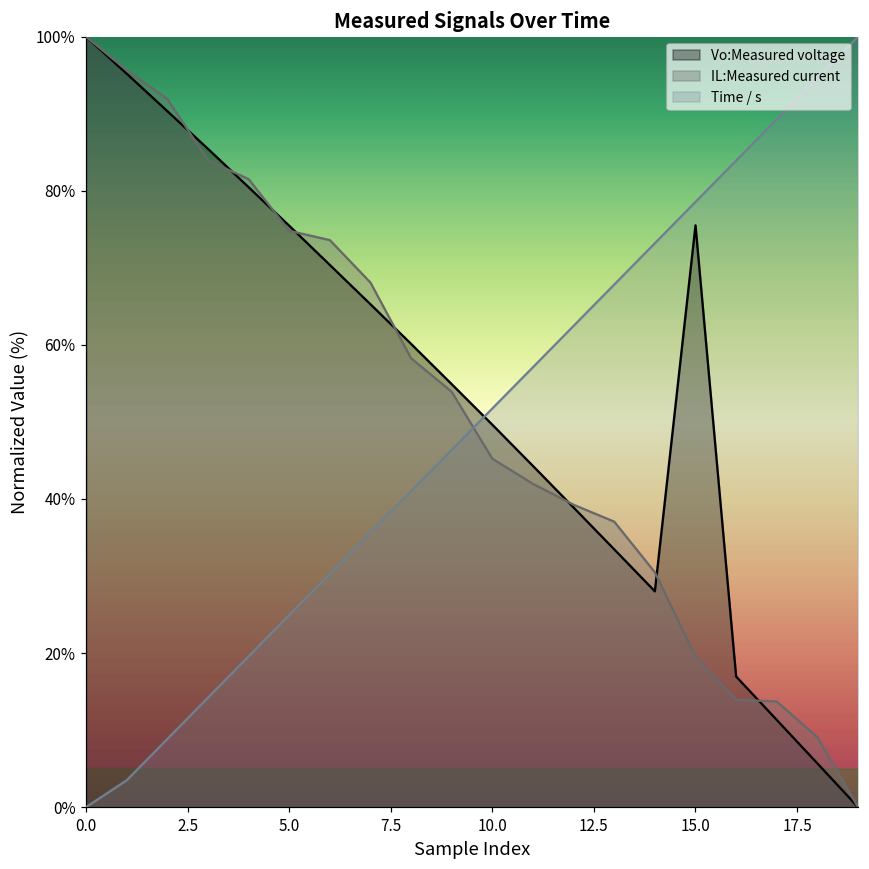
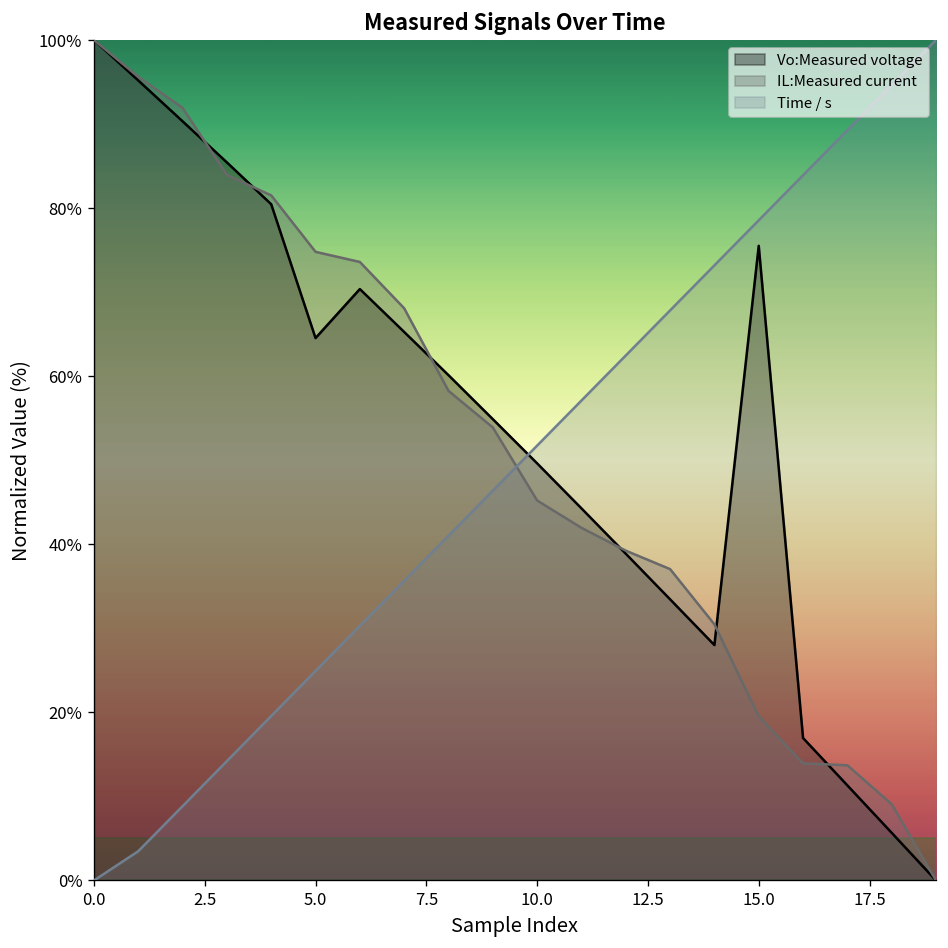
Vo:Measured voltage, 5.0: 75% -> 65%
